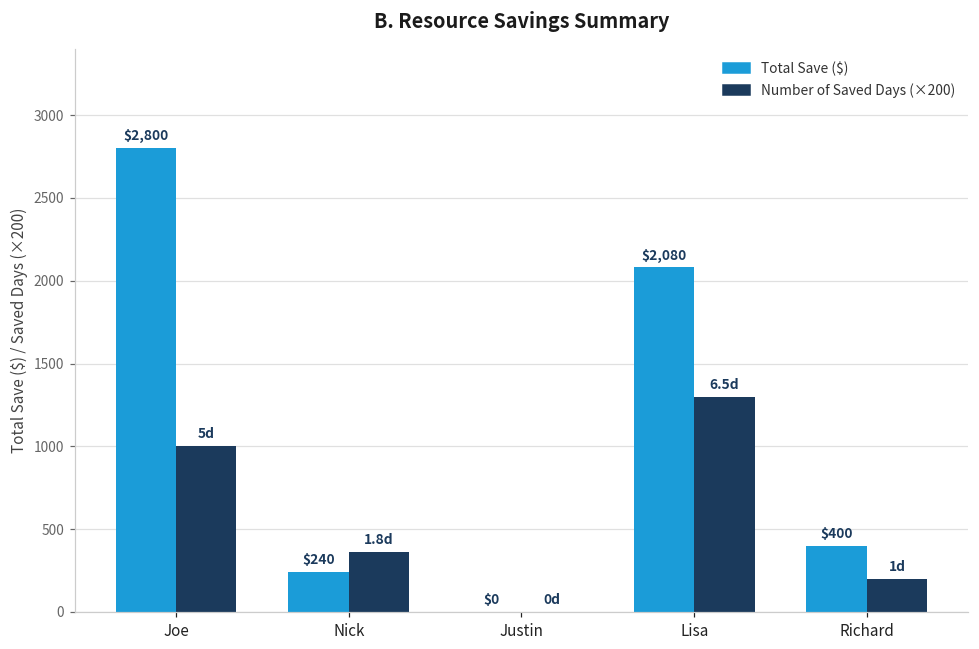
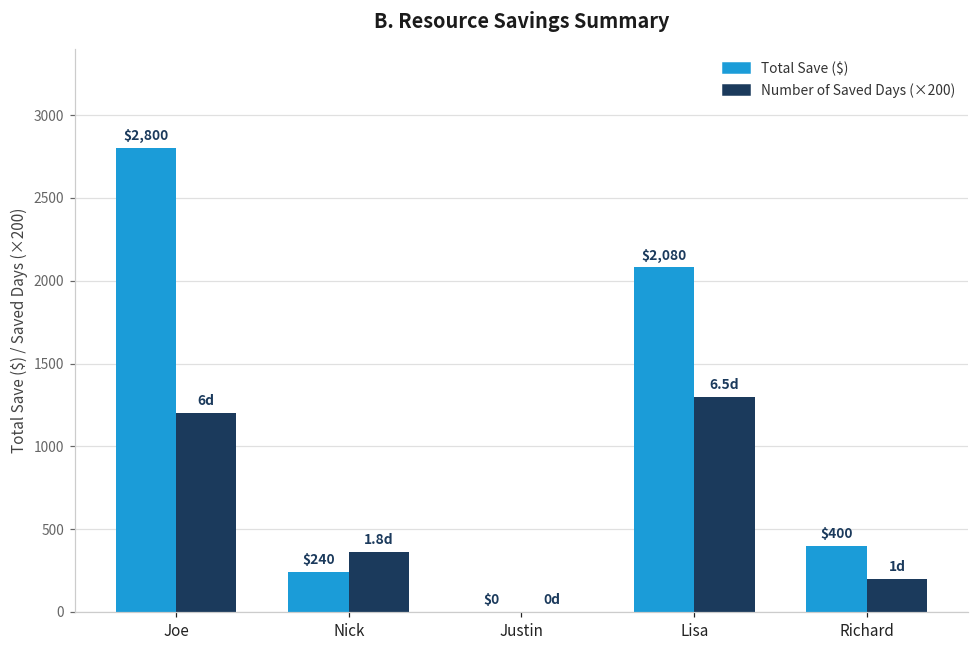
Number of Saved Days (×200), Joe: 5d -> 6d
